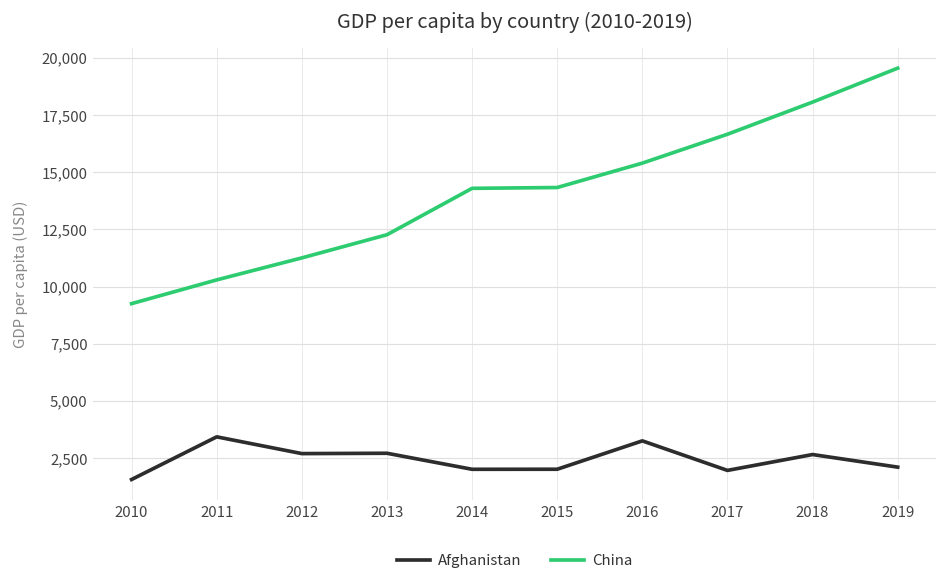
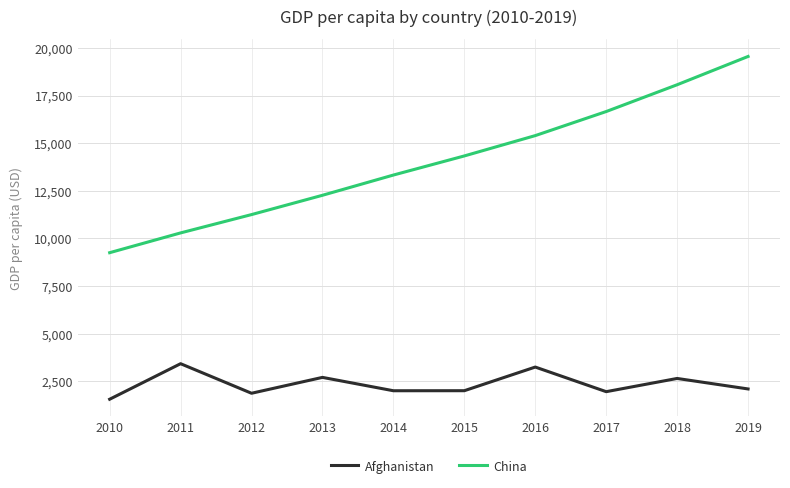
Afghanistan, 2012: 2,700 -> 1,900
China, 2014: 14,300 -> 13,300
